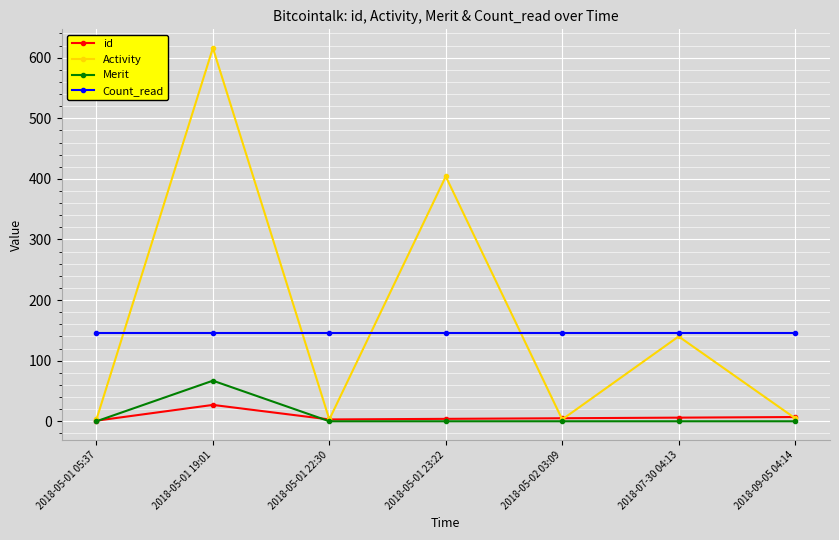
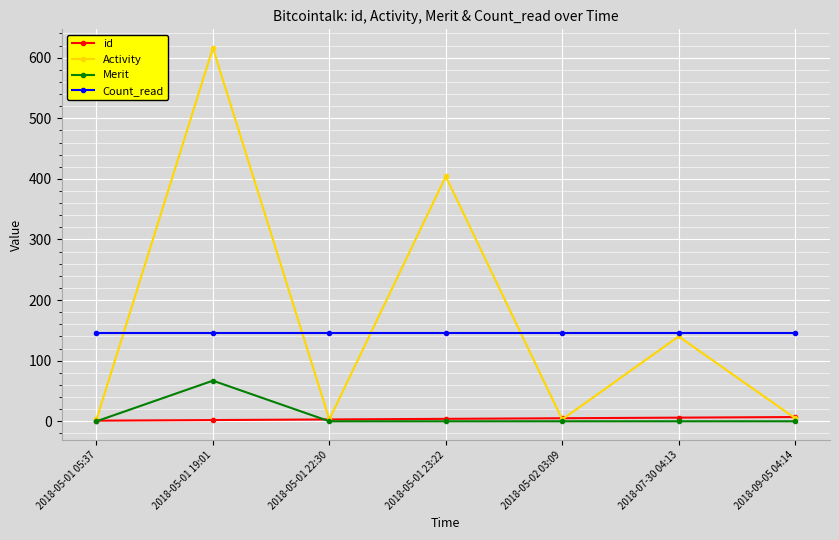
id, 2018-05-01 19:01: 30 -> 0
